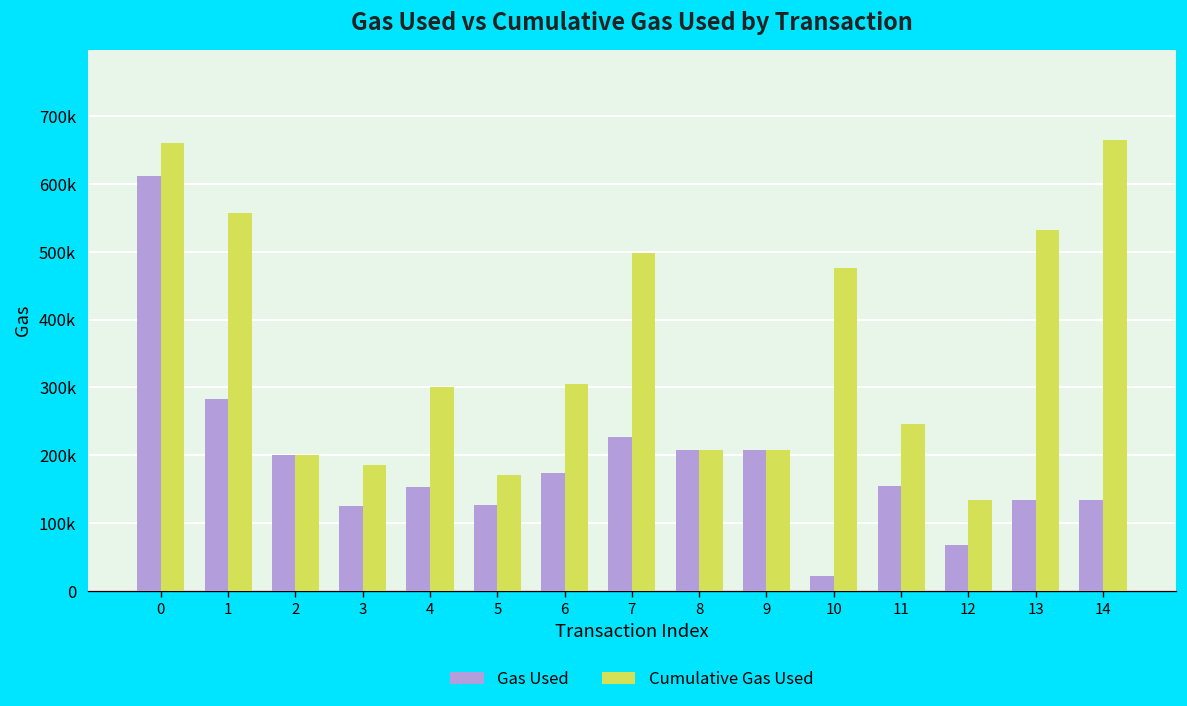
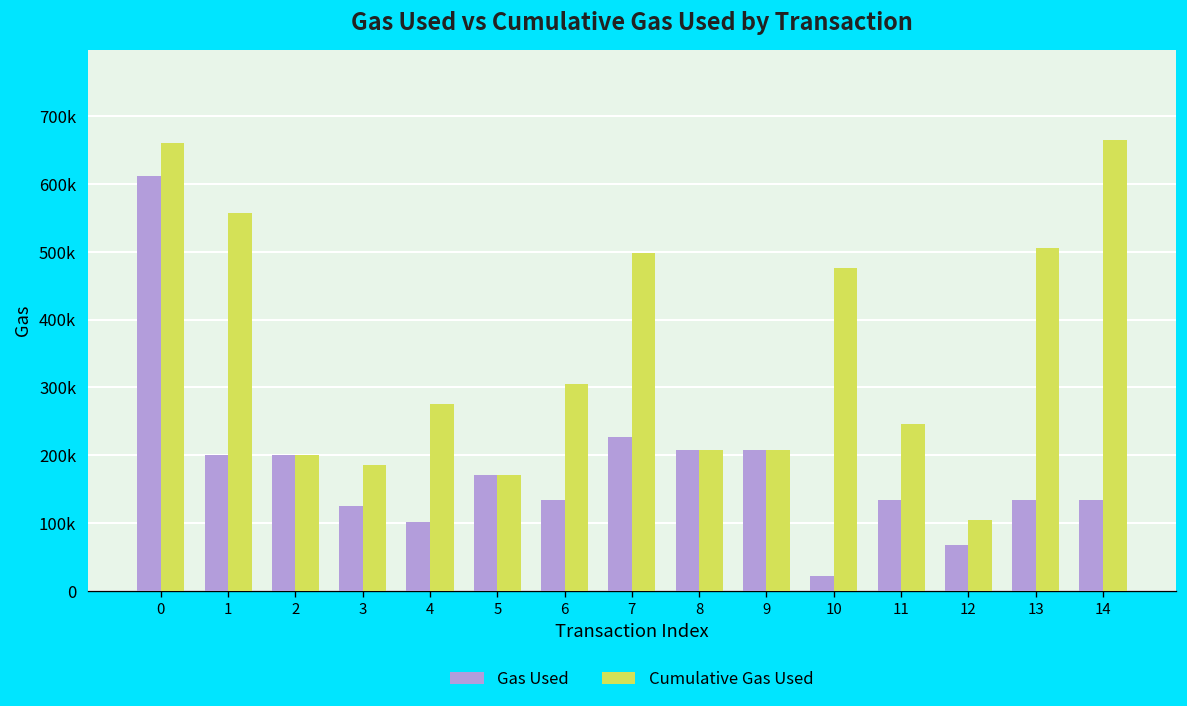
Gas Used, 1: 280000 -> 200000
Gas Used, 4: 150000 -> 100000
Cumulative Gas Used, 4: 300000 -> 280000
Gas Used, 5: 130000 -> 170000
Gas Used, 6: 170000 -> 130000
Gas Used, 11: 150000 -> 130000
Cumulative Gas Used, 12: 130000 -> 100000
Cumulative Gas Used, 13: 530000 -> 510000
